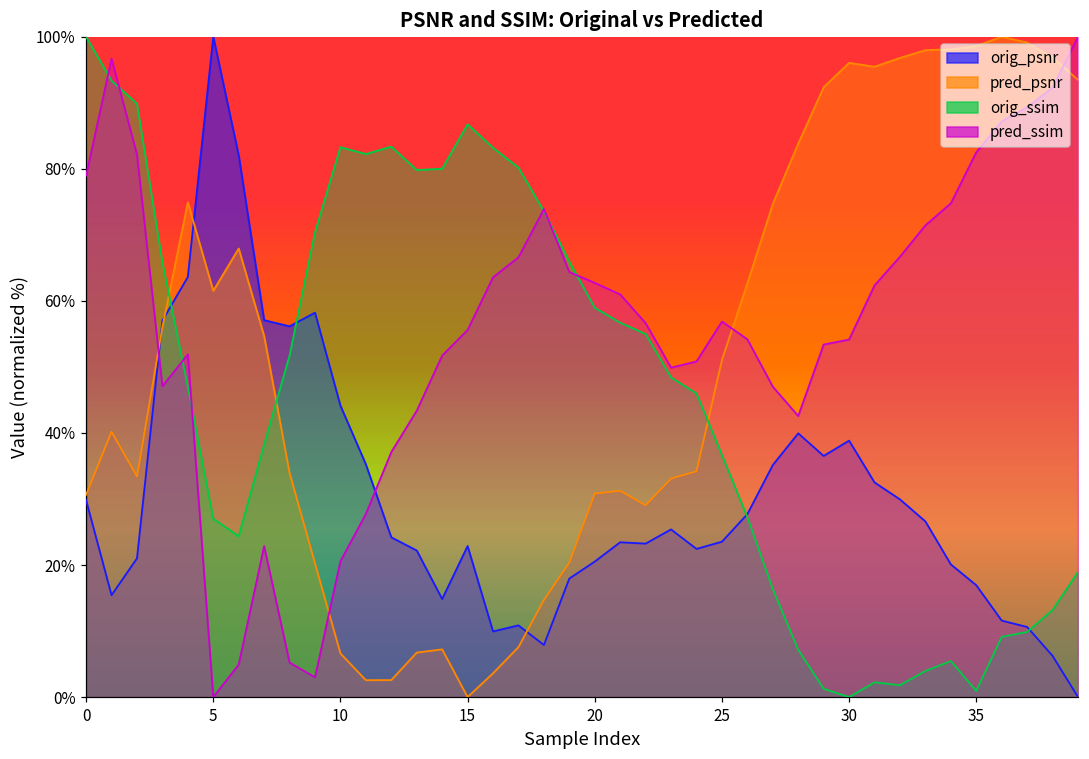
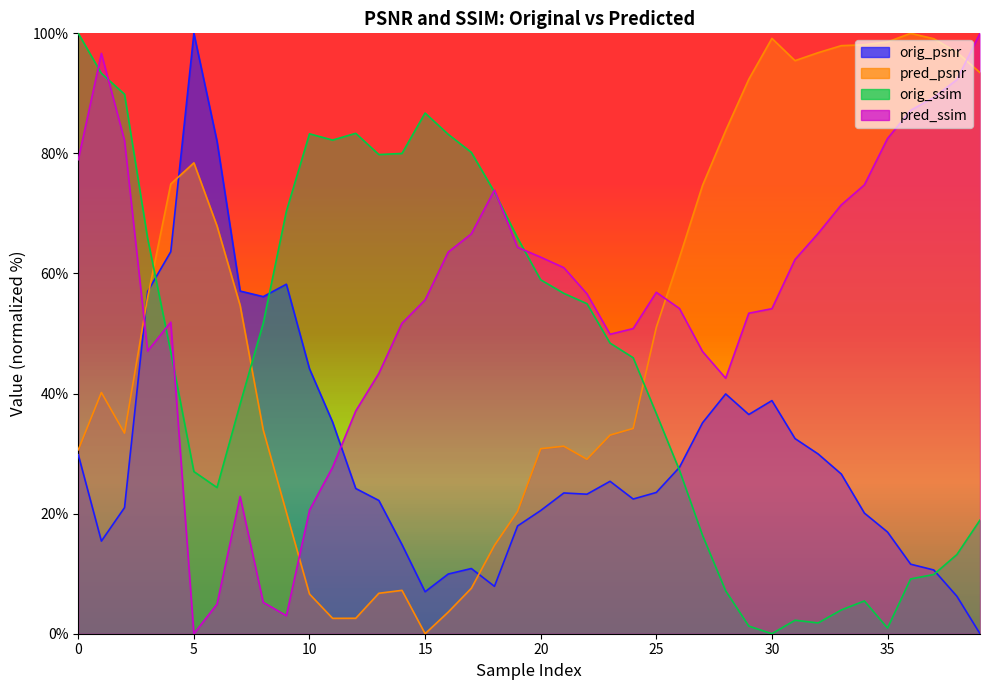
pred_psnr, 5: 62% -> 78%
orig_psnr, 15: 23% -> 7%
pred_psnr, 30: 96% -> 99%
